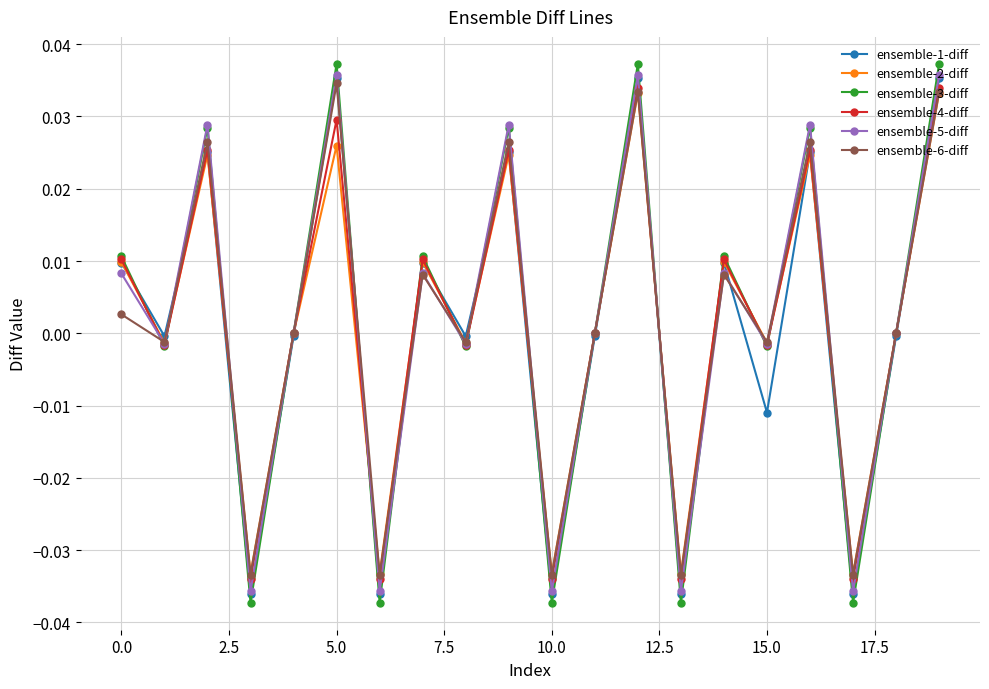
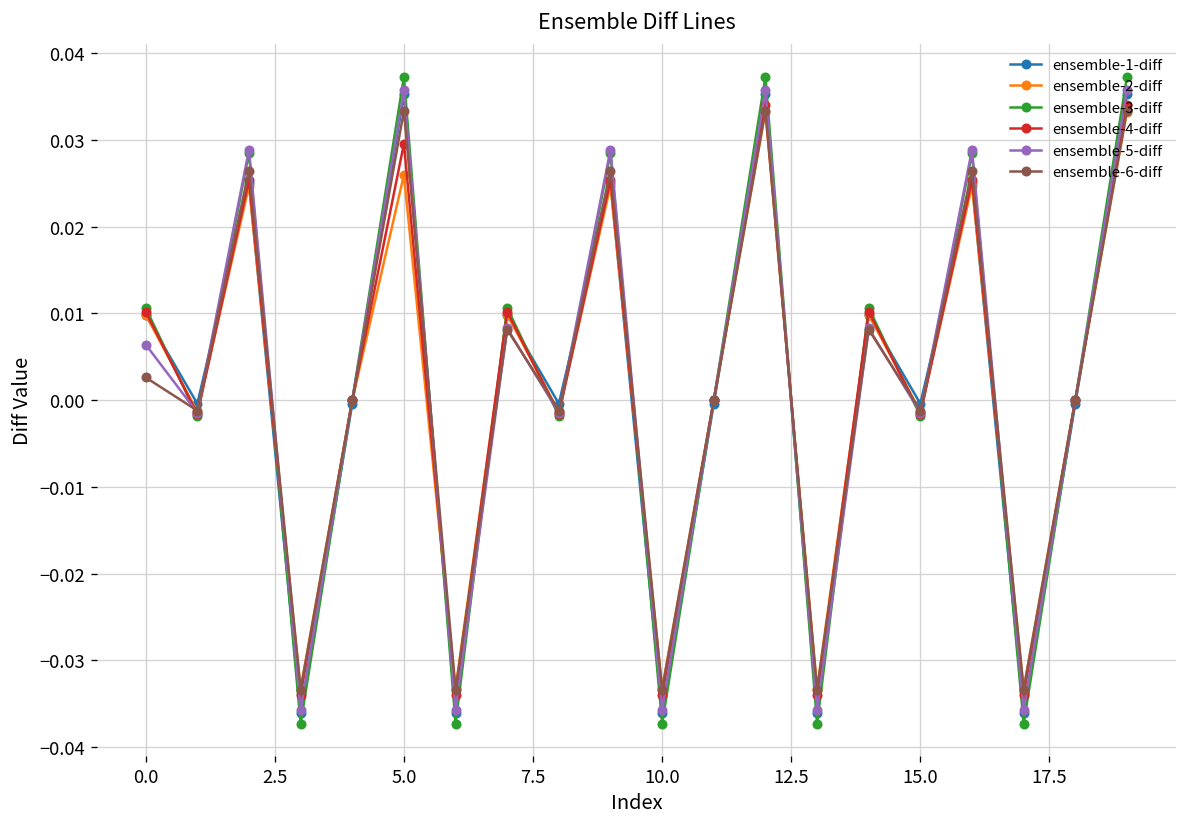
ensemble-5-diff, 0.0: 0.008 -> 0.006
ensemble-6-diff, 5.0: 0.035 -> 0.033
ensemble-1-diff, 15.0: -0.011 -> 0.000
